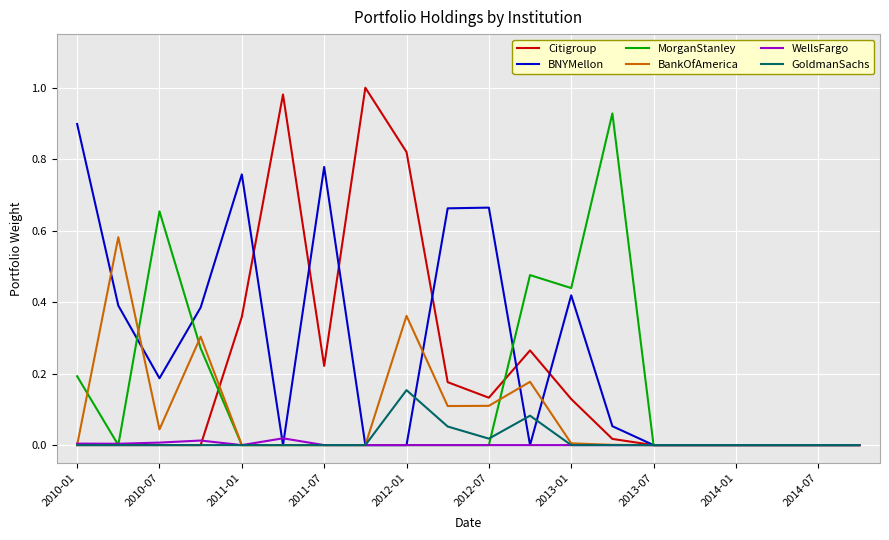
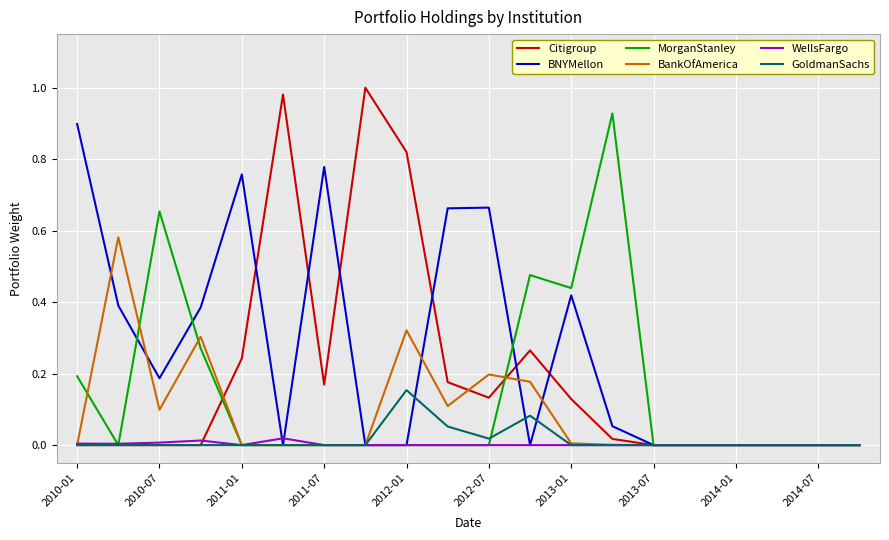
BankOfAmerica, 2010-07: 0.04 -> 0.10
Citigroup, 2011-01: 0.36 -> 0.24
Citigroup, 2011-07: 0.22 -> 0.17
BankOfAmerica, 2012-01: 0.36 -> 0.32
BankOfAmerica, 2012-07: 0.11 -> 0.20
